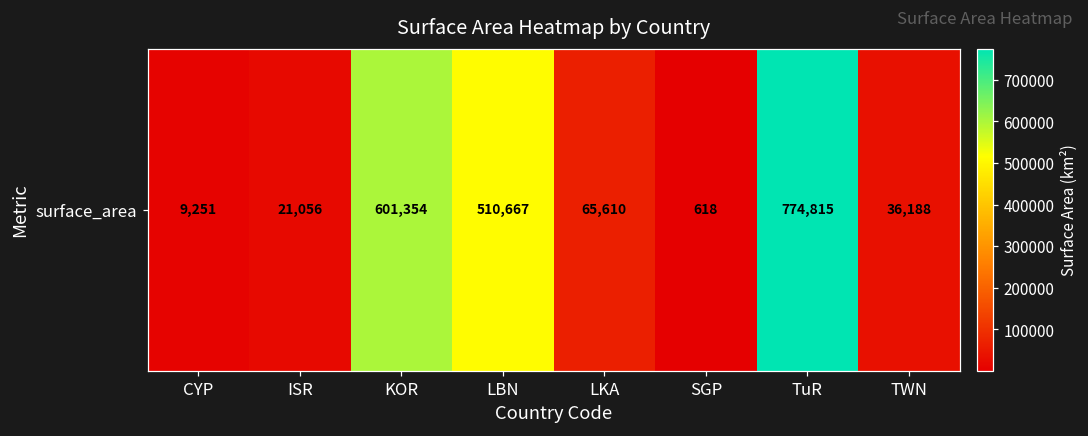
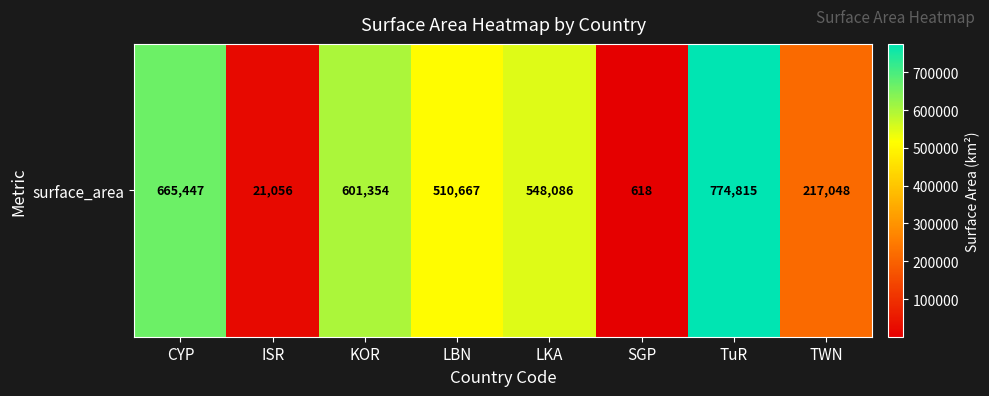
surface_area, CYP: 9,251 -> 665,447
surface_area, LKA: 65,610 -> 548,086
surface_area, TWN: 36,188 -> 217,048
